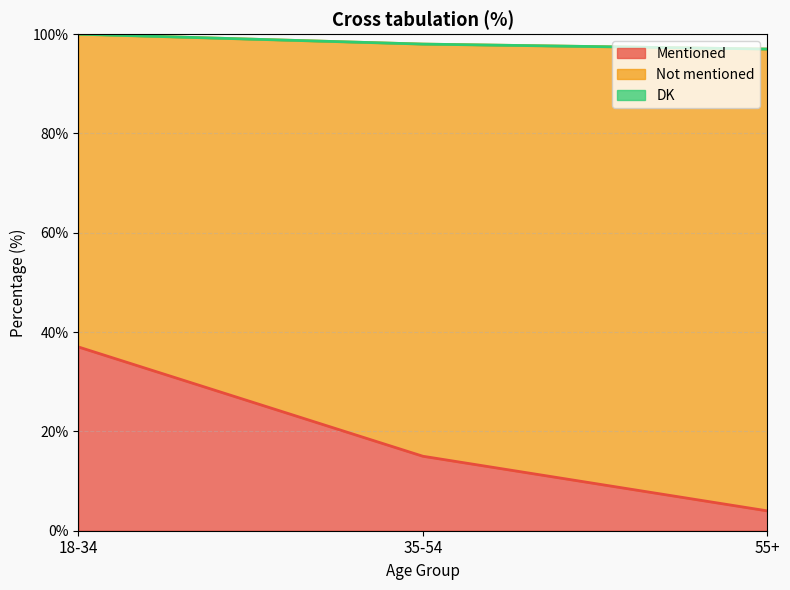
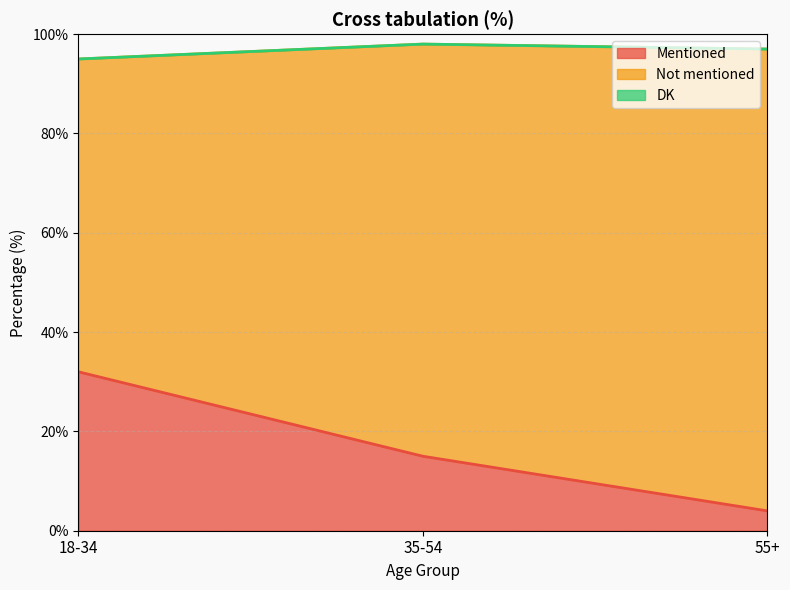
Mentioned, 18-34: 37% -> 32%
